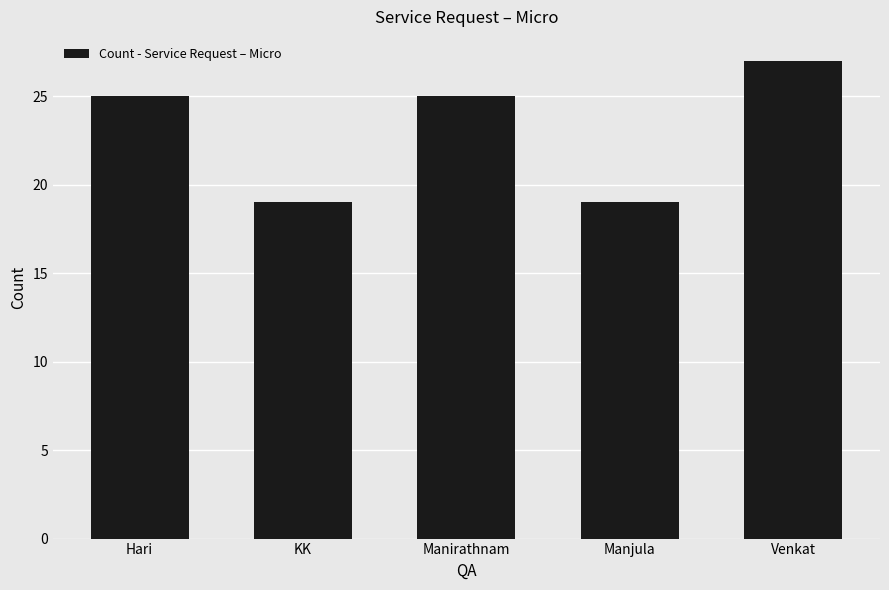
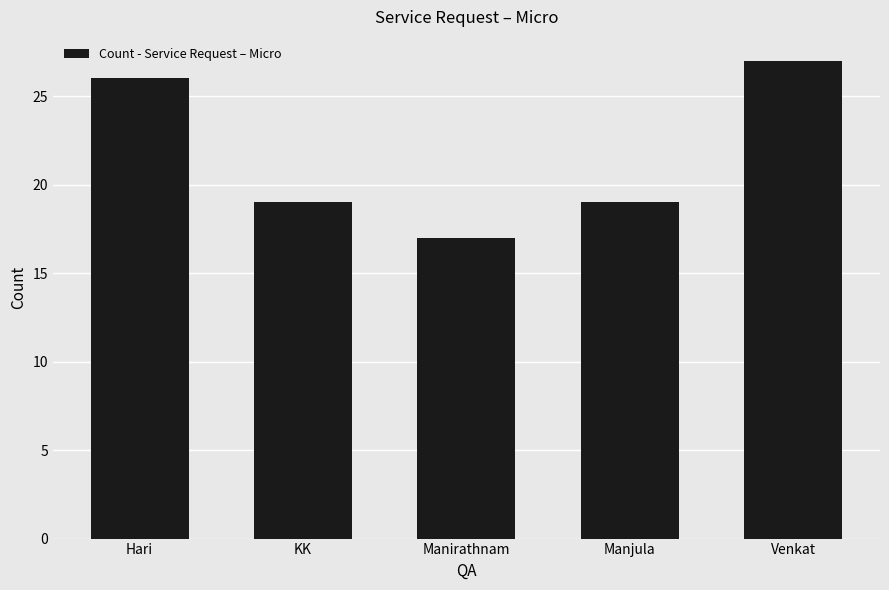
Hari: 25 -> 26
Manirathnam: 25 -> 17
